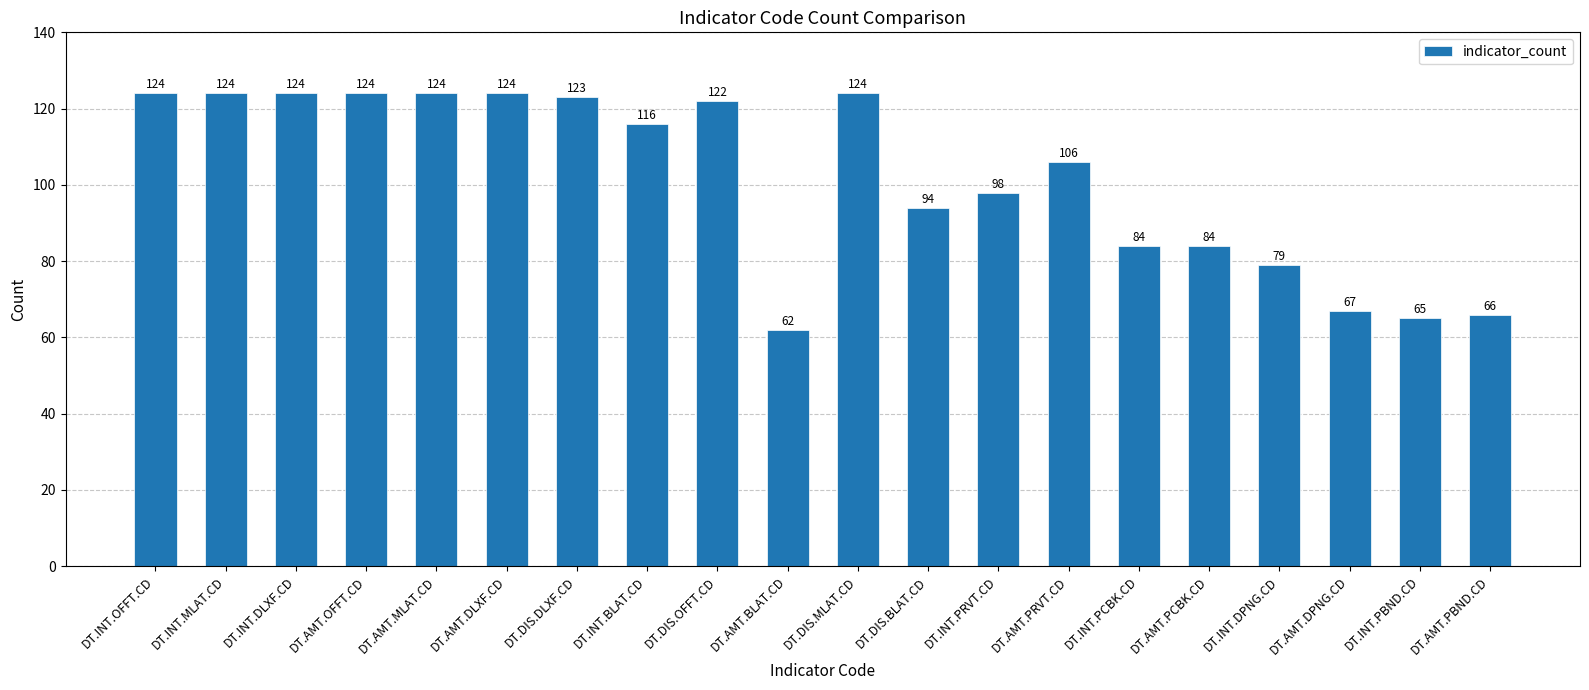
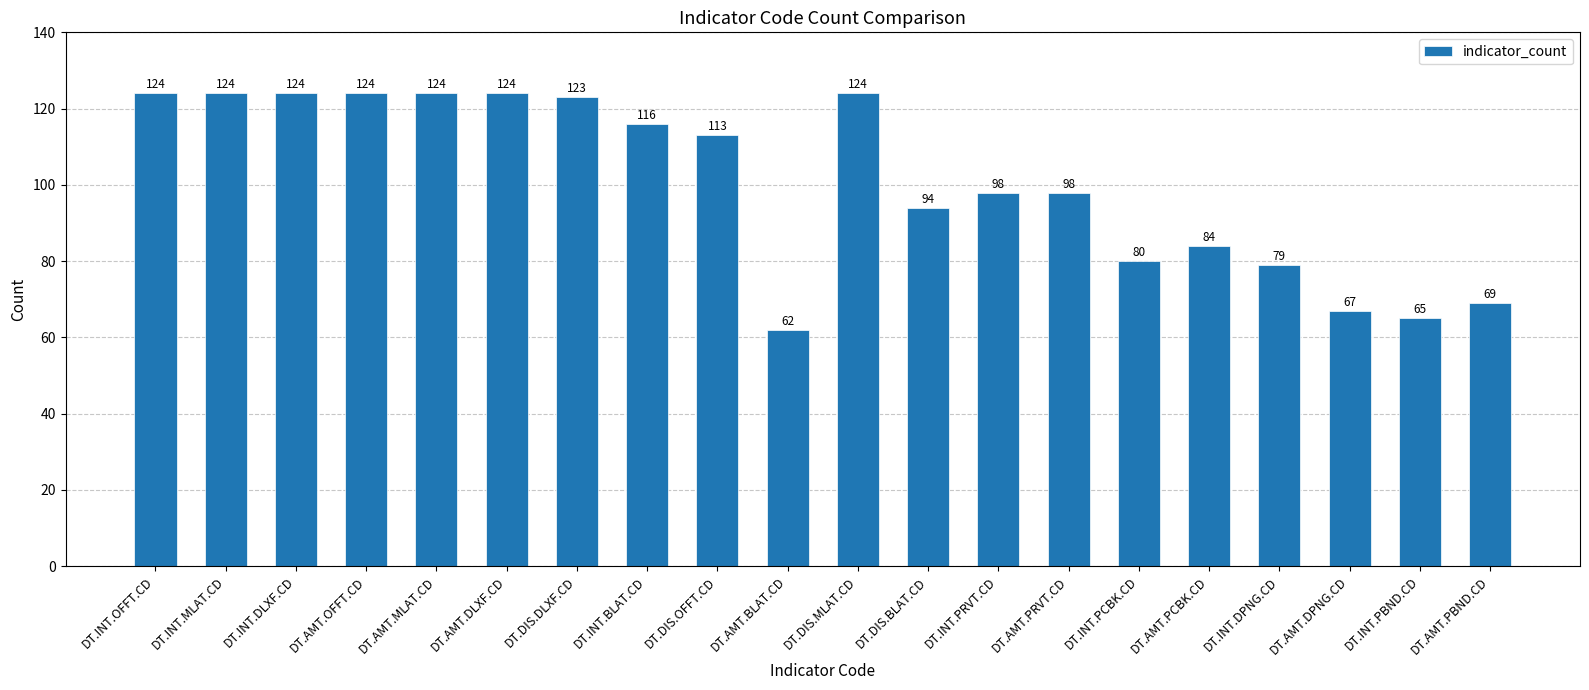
DT.DIS.OFFT.CD: 122 -> 113
DT.AMT.PRVT.CD: 106 -> 98
DT.INT.PCBK.CD: 84 -> 80
DT.AMT.PBND.CD: 66 -> 69
